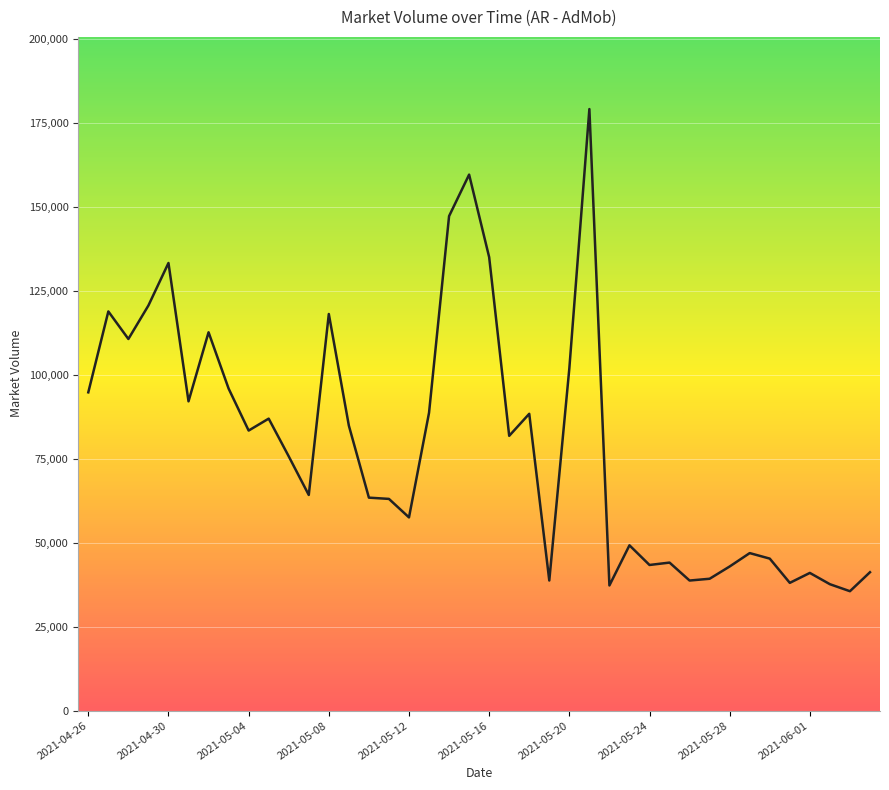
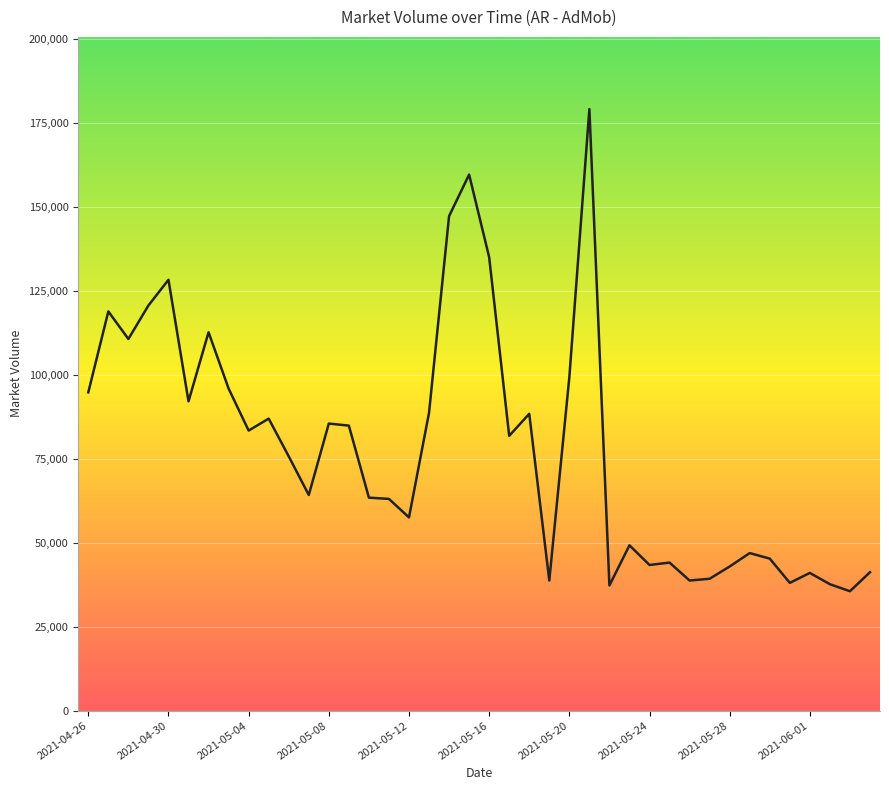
2021-04-30: 133,000 -> 128,000
2021-05-08: 118,000 -> 85,000
2021-05-20: 102,000 -> 99,000
